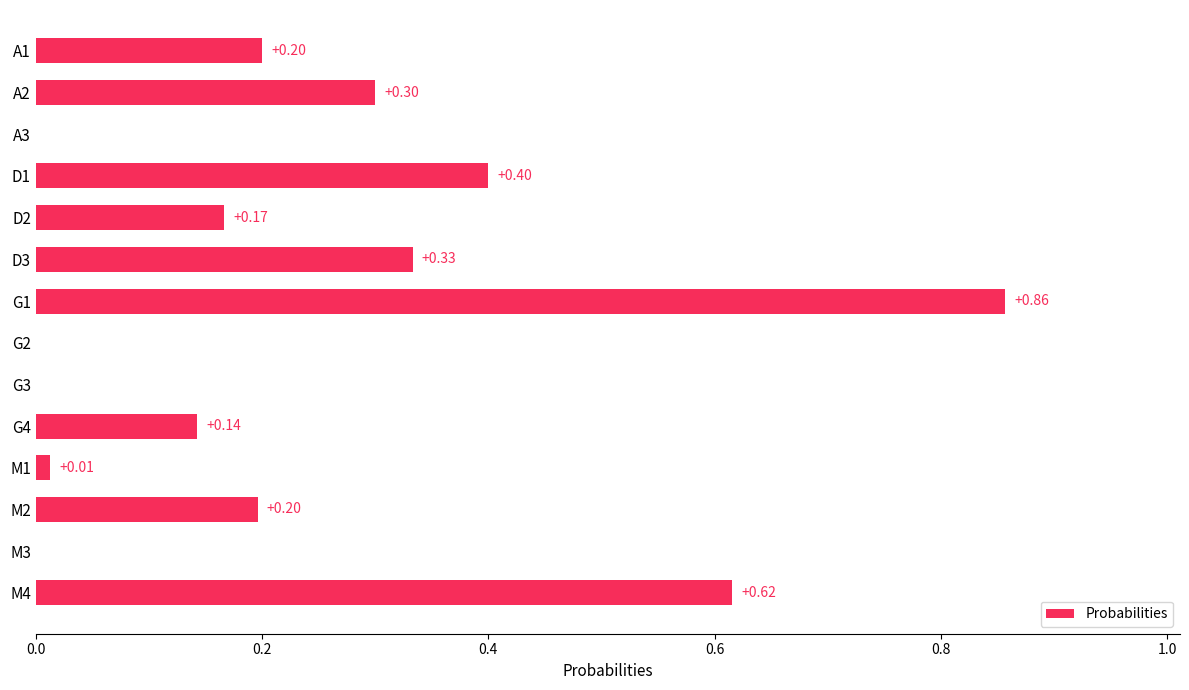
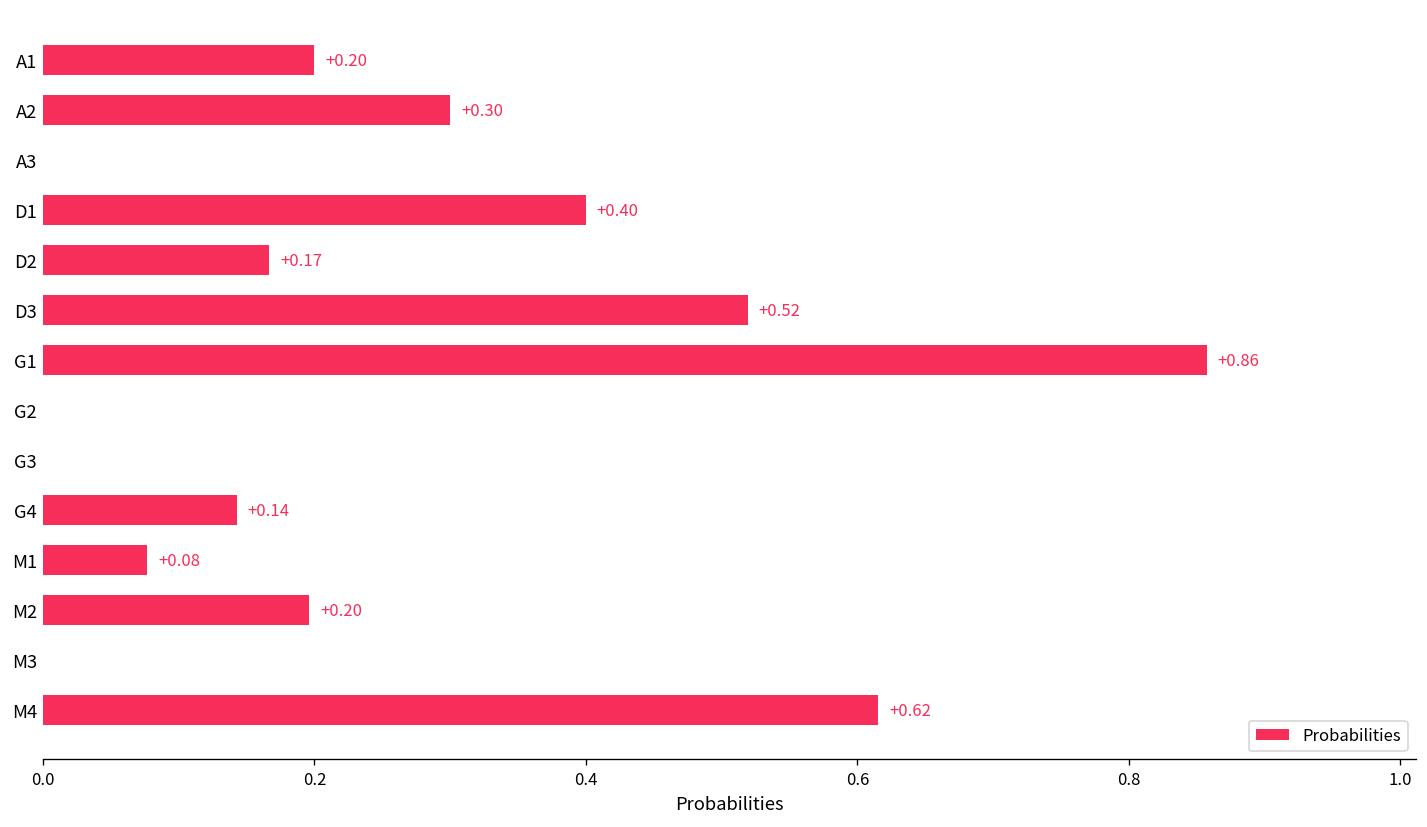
D3: +0.33 -> +0.52
M1: +0.01 -> +0.08
